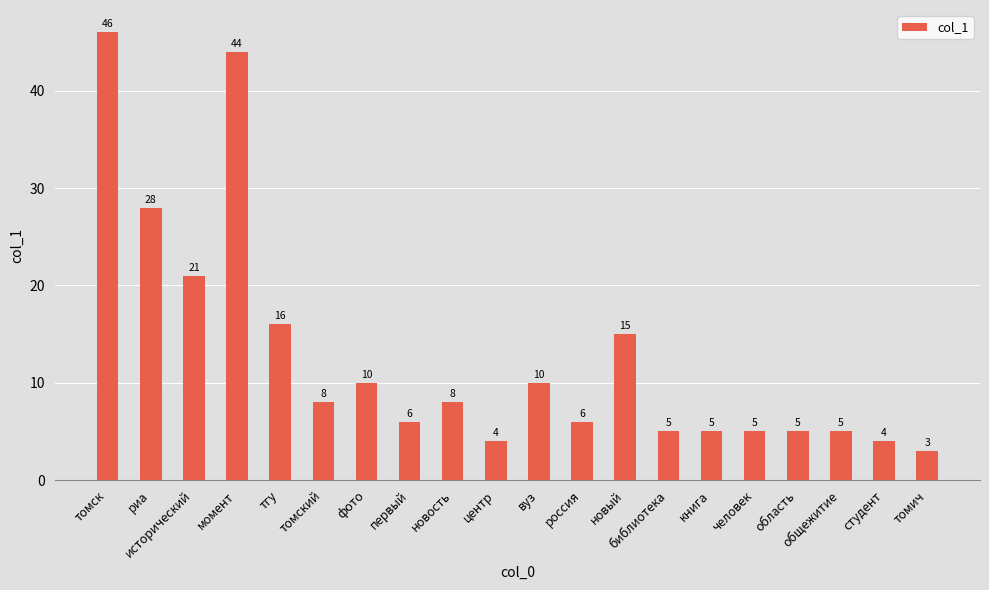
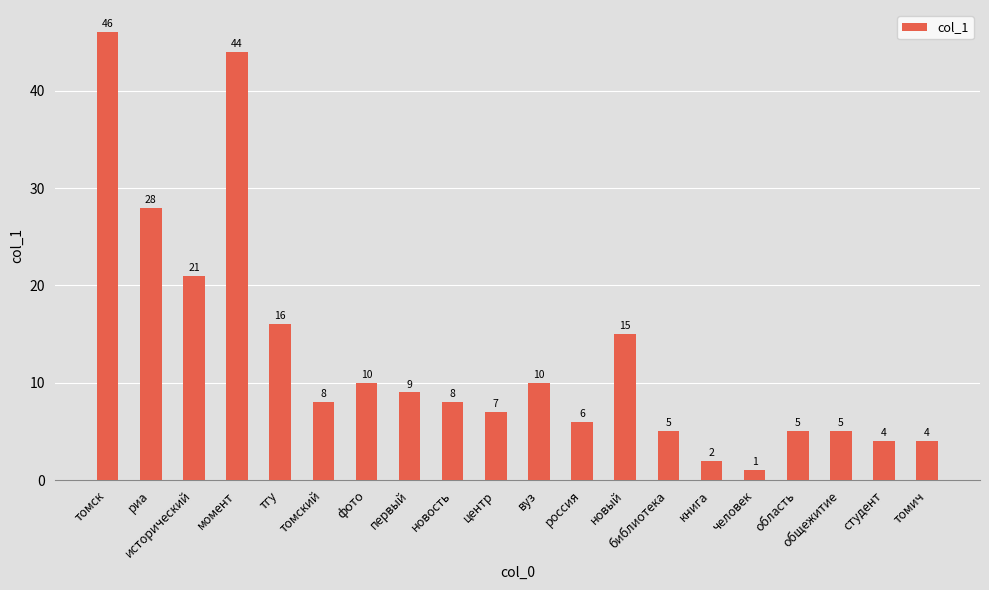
первый: 6 -> 9
центр: 4 -> 7
книга: 5 -> 2
человек: 5 -> 1
томич: 3 -> 4
